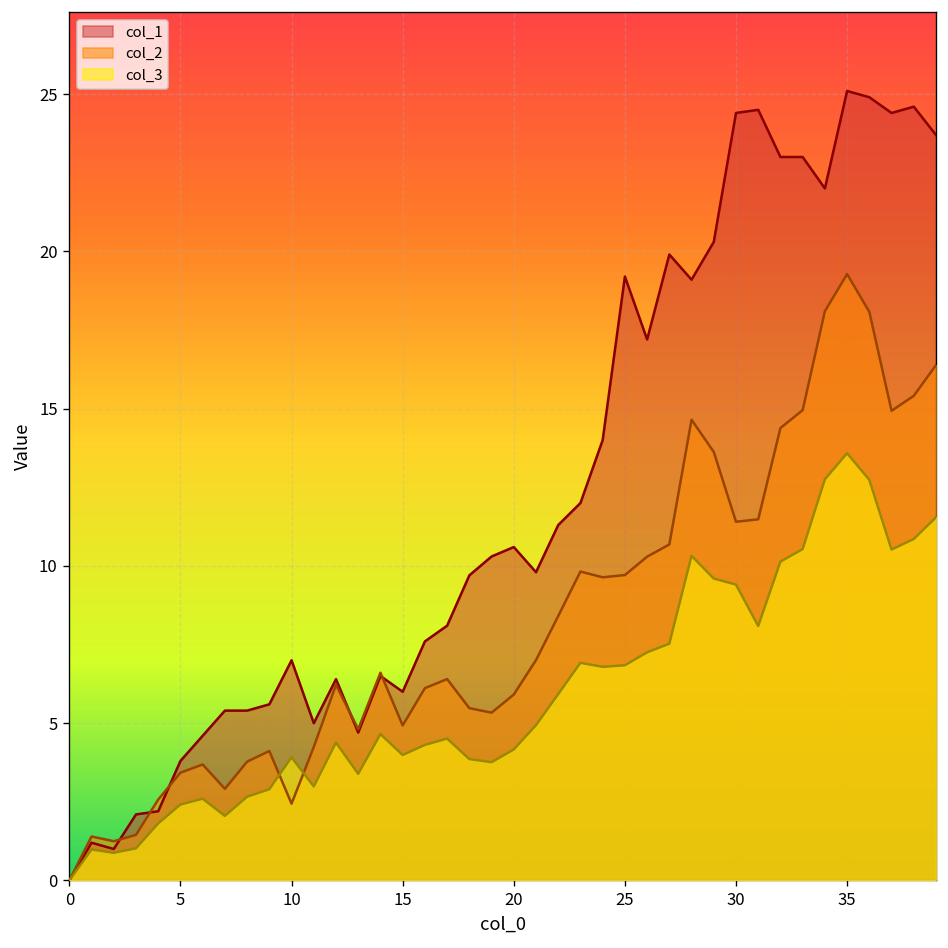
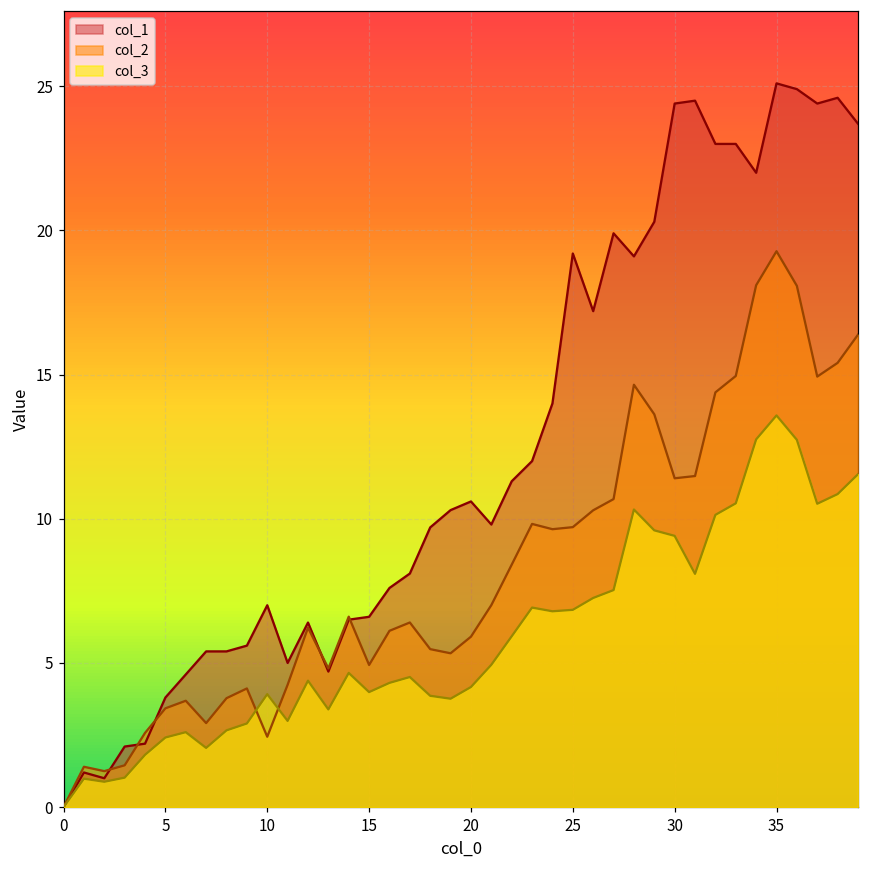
col_1, 15: 6.0 -> 6.6
